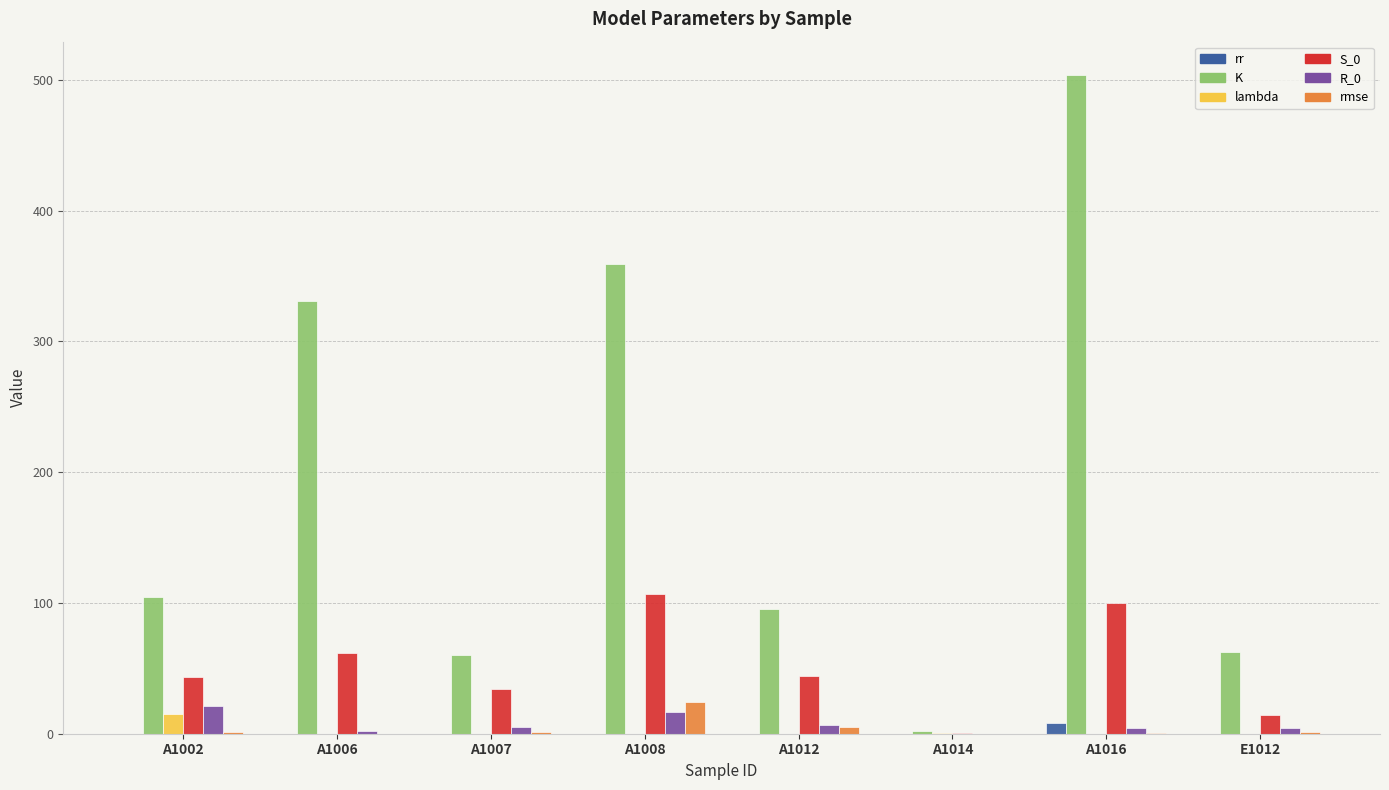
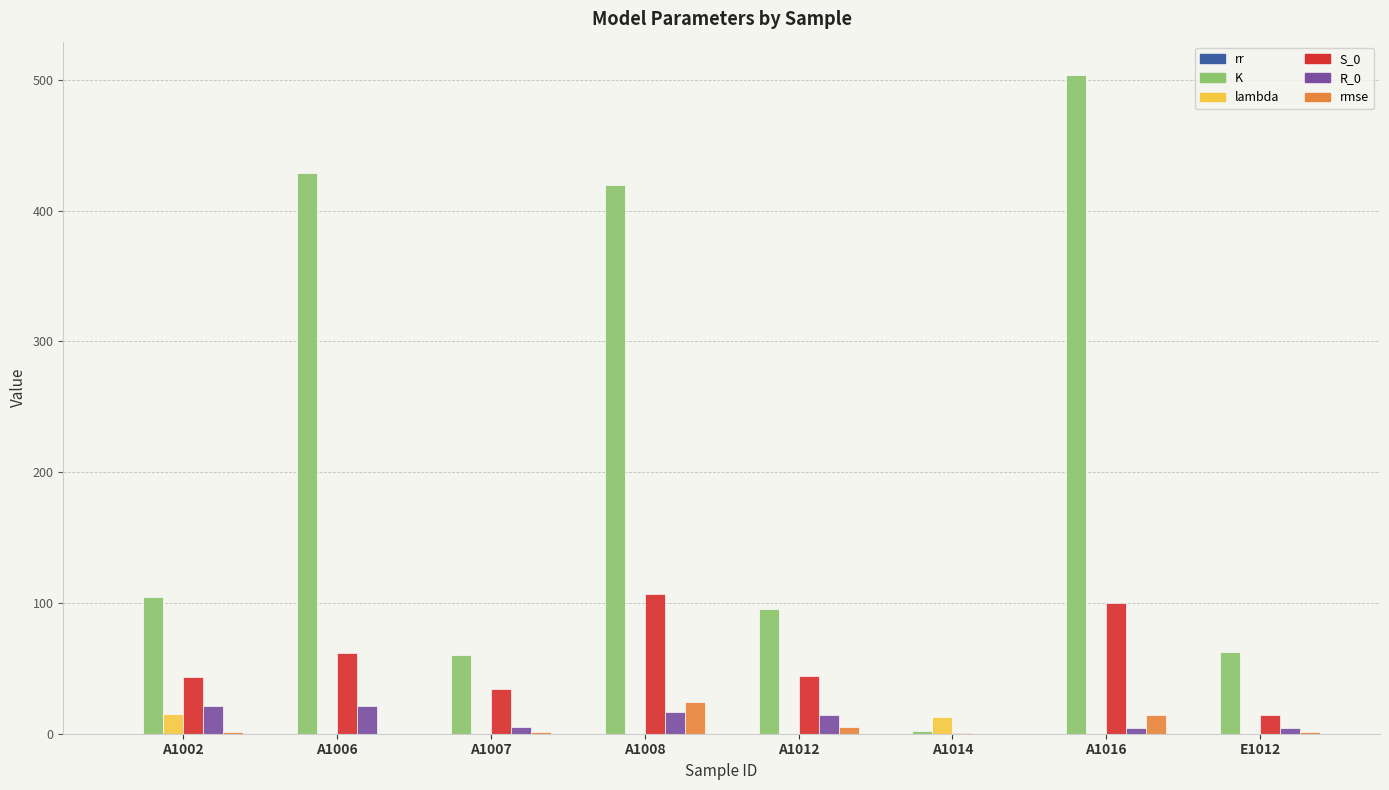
K, A1006: 331 -> 429
R_0, A1006: 2 -> 21
K, A1008: 359 -> 420
R_0, A1012: 6 -> 15
lambda, A1014: 0 -> 13
rr, A1016: 8 -> 0
rmse, A1016: 1 -> 15
